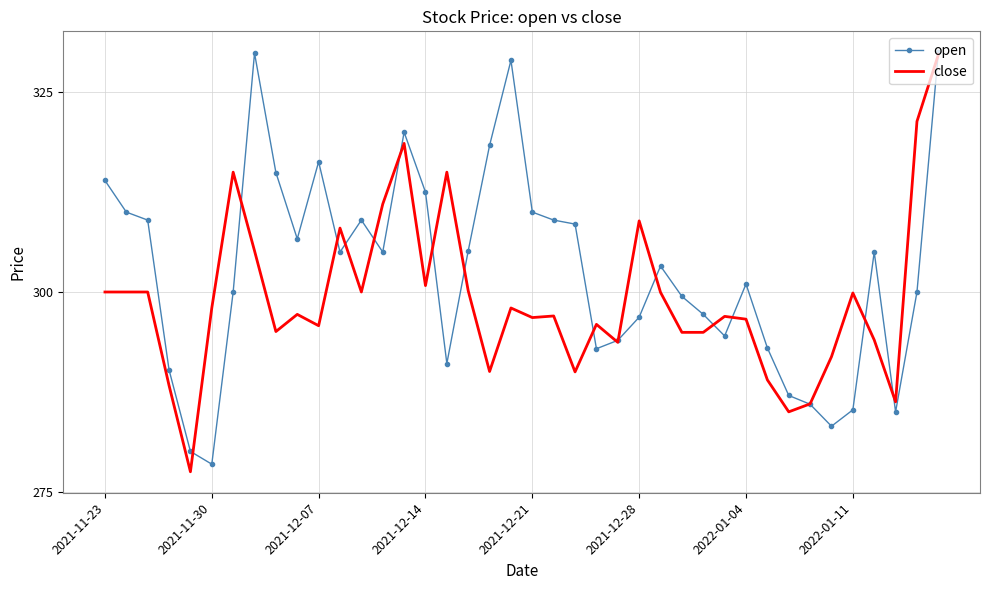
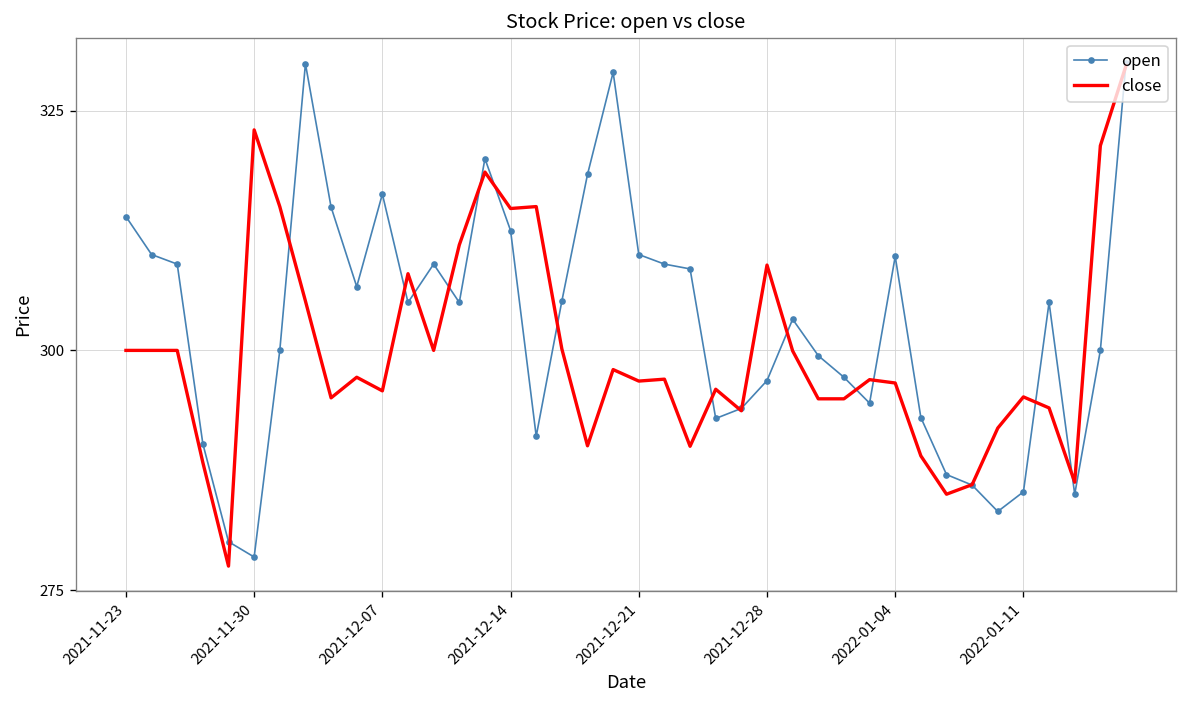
close, 2021-11-30: 298 -> 323
close, 2021-12-14: 301 -> 315
open, 2022-01-04: 301 -> 310
close, 2022-01-11: 300 -> 295
